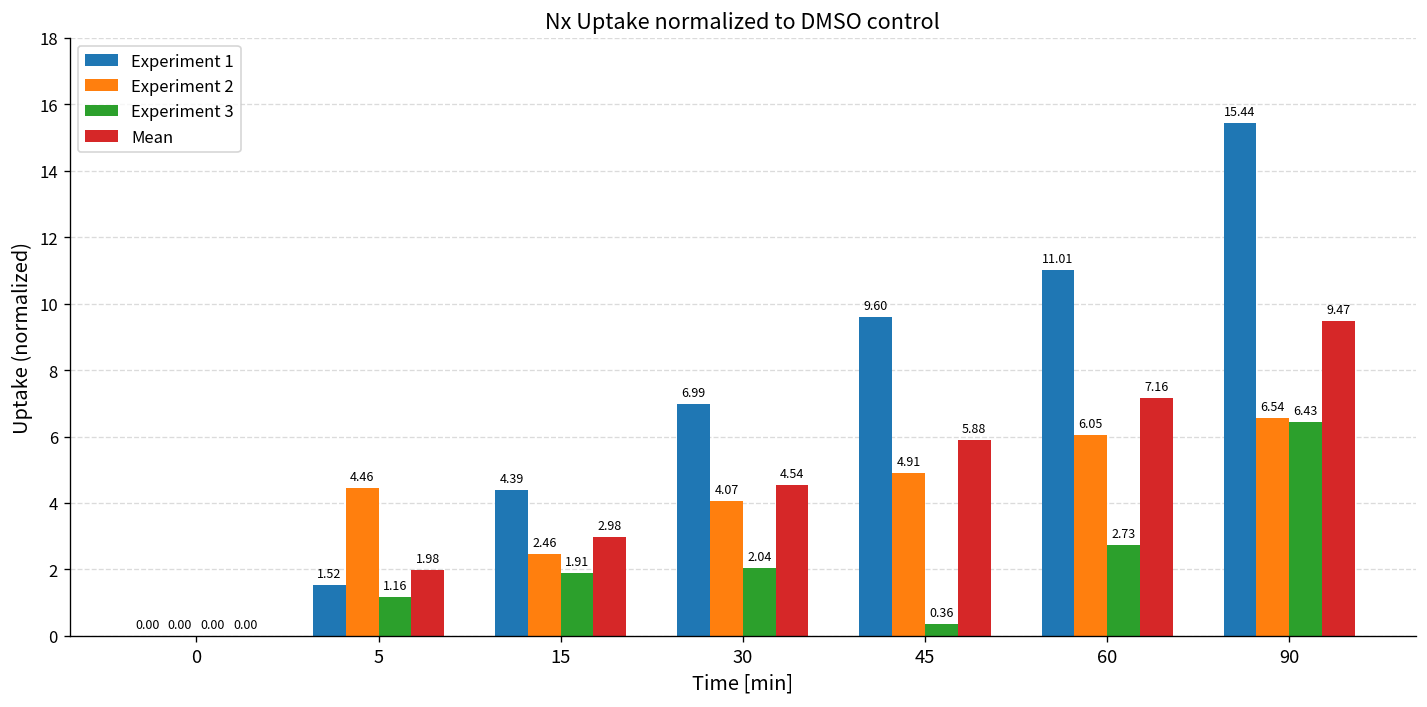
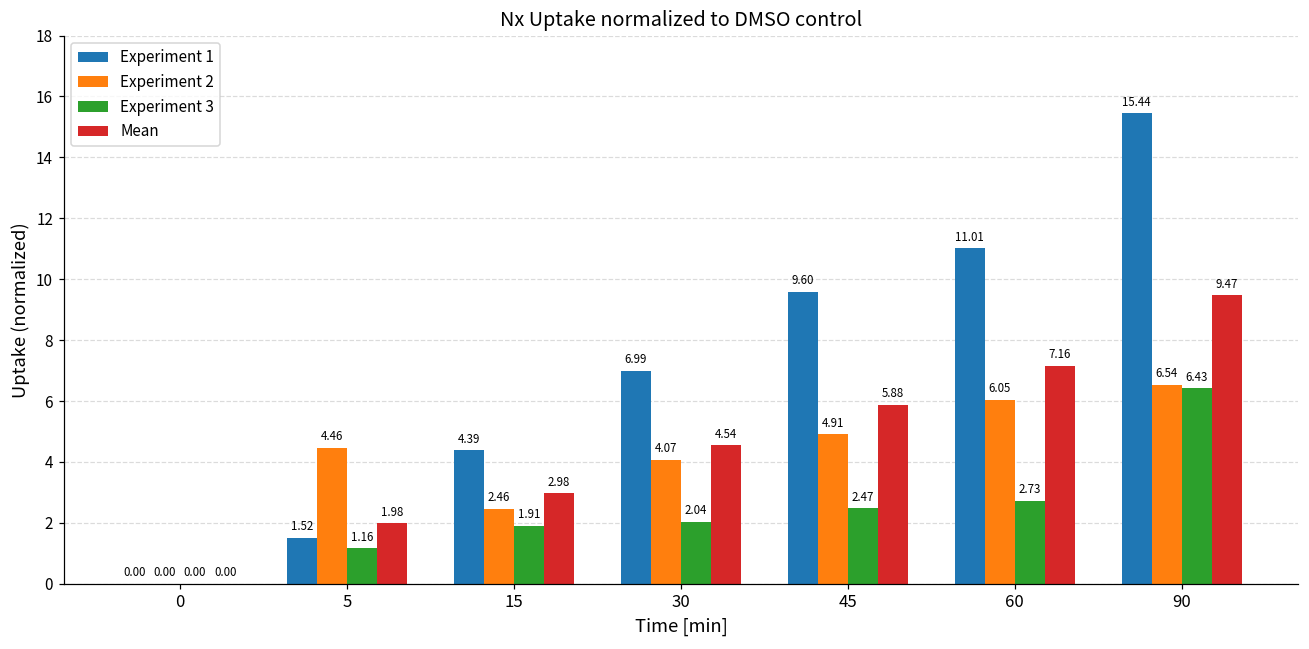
Experiment 3, 45: 0.36 -> 2.47
